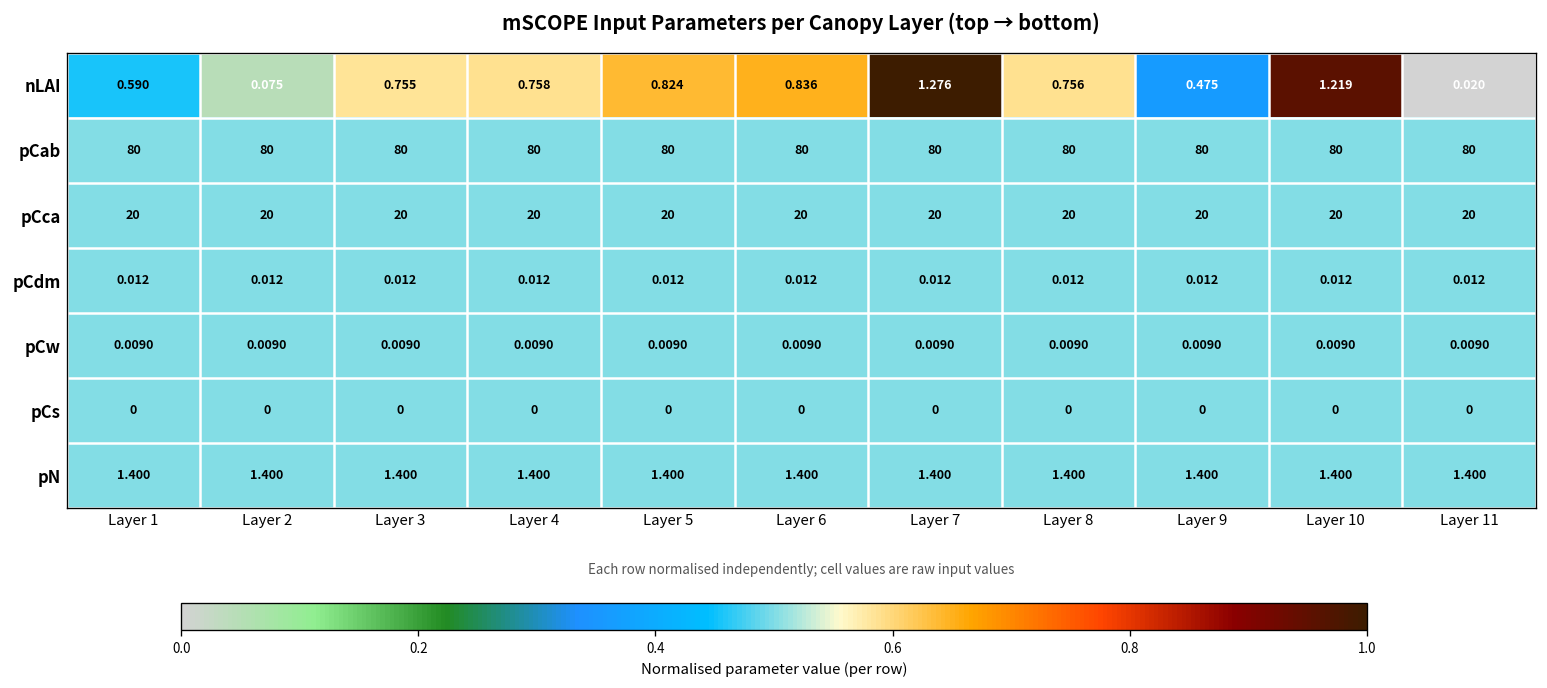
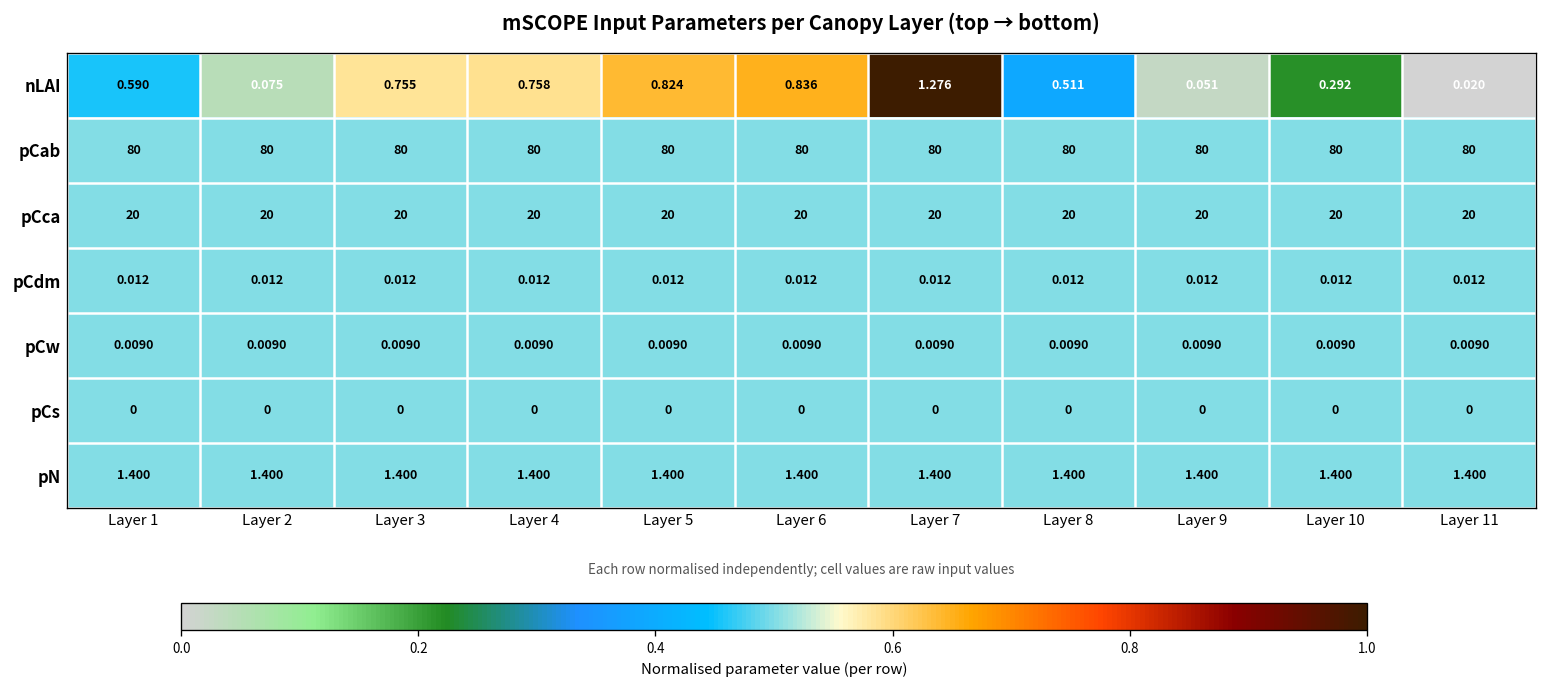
nLAI, Layer 8: 0.756 -> 0.511
nLAI, Layer 9: 0.475 -> 0.051
nLAI, Layer 10: 1.219 -> 0.292
